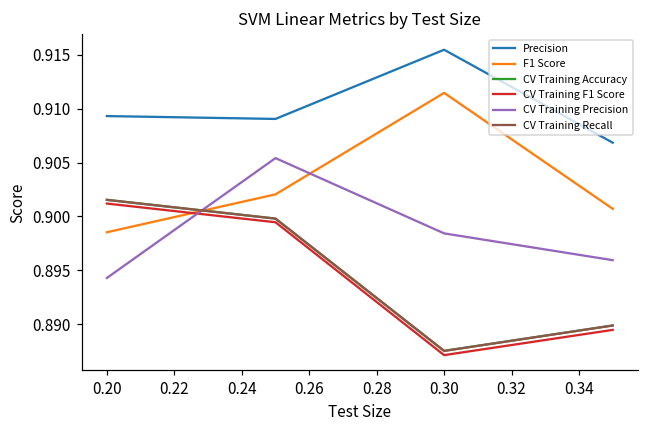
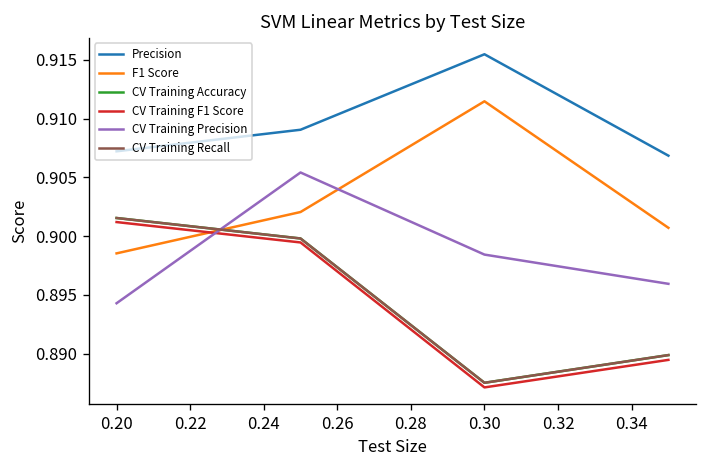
Precision, 0.20: 0.909 -> 0.907
